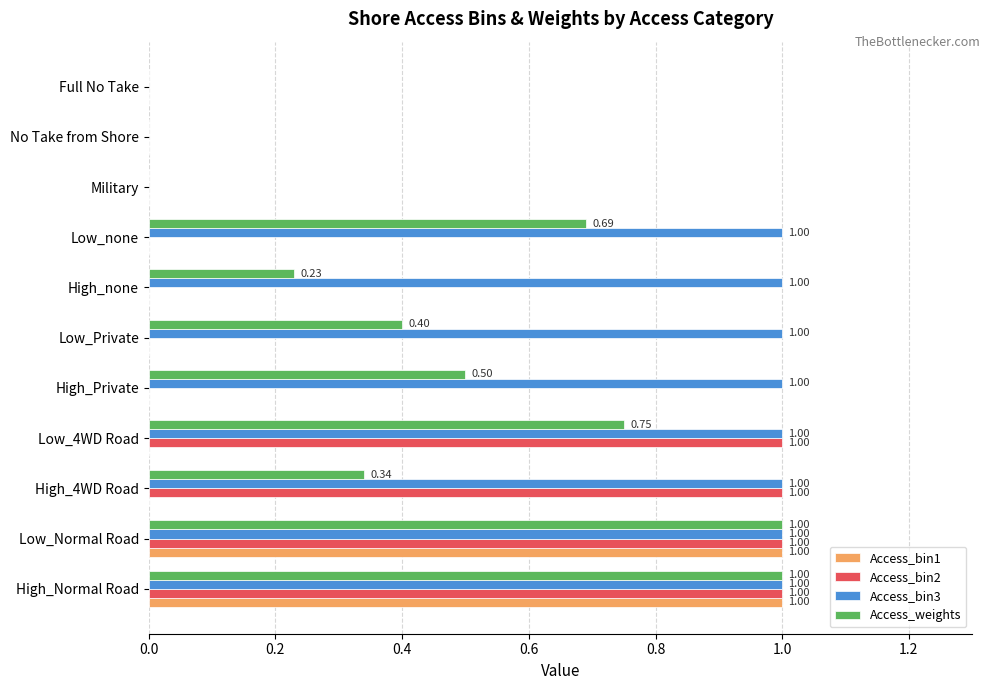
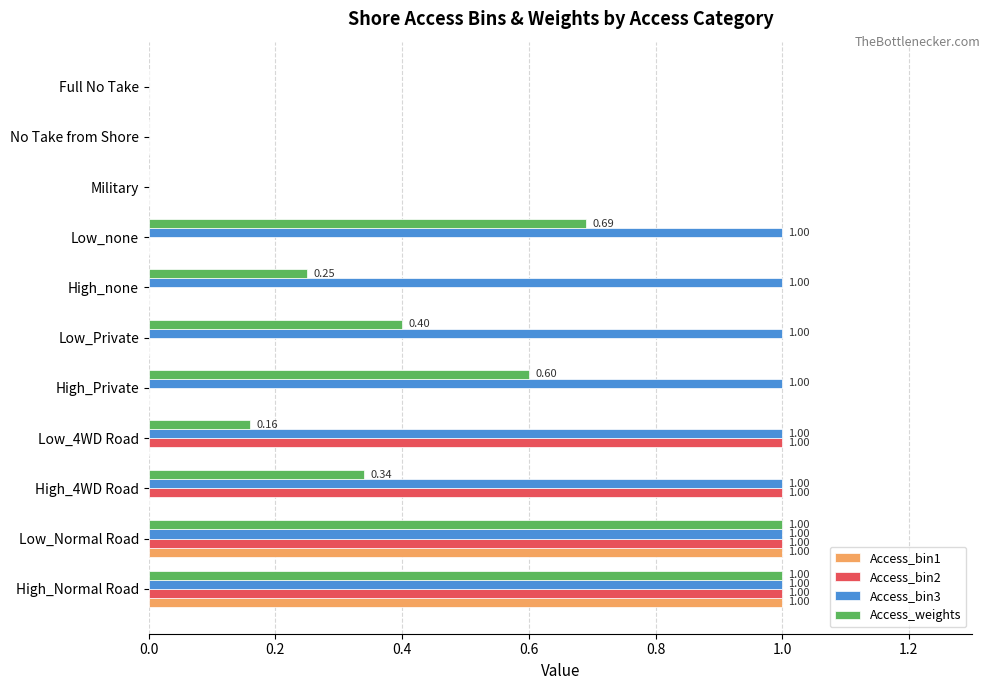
Access_weights, High_none: 0.23 -> 0.25
Access_weights, High_Private: 0.50 -> 0.60
Access_weights, Low_4WD Road: 0.75 -> 0.16
